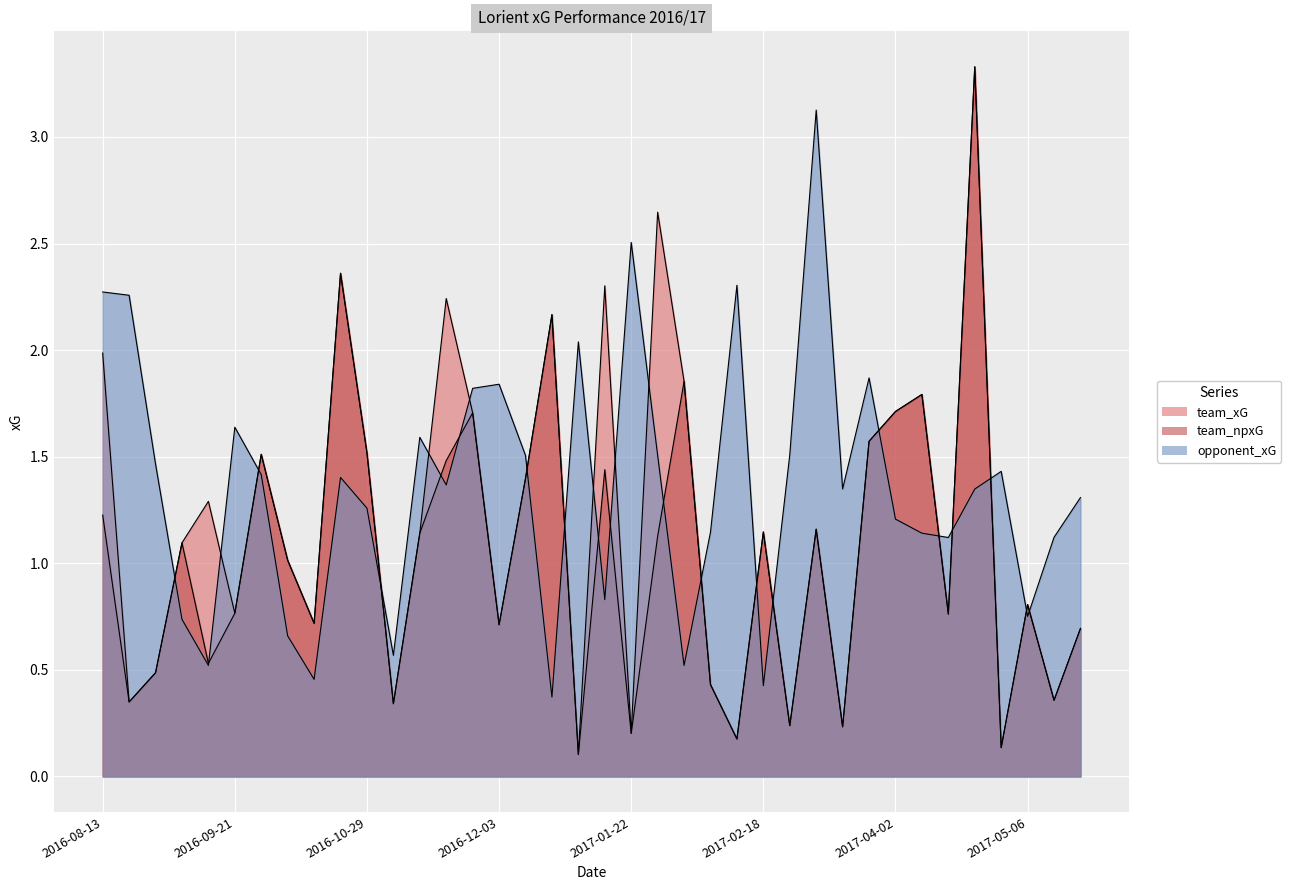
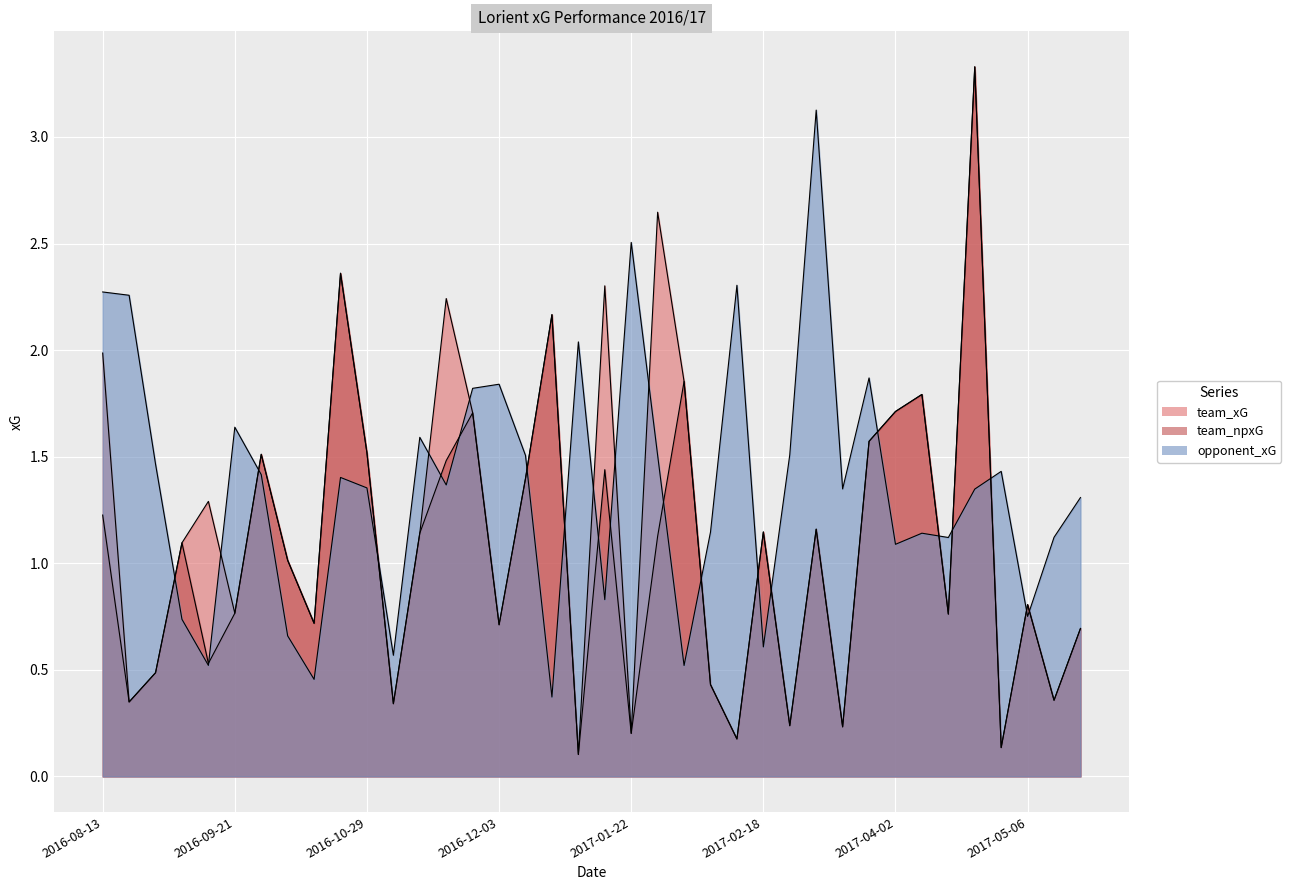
opponent_xG, 2016-10-29: 1.26 -> 1.35
opponent_xG, 2017-02-18: 0.43 -> 0.61
opponent_xG, 2017-04-02: 1.21 -> 1.09
